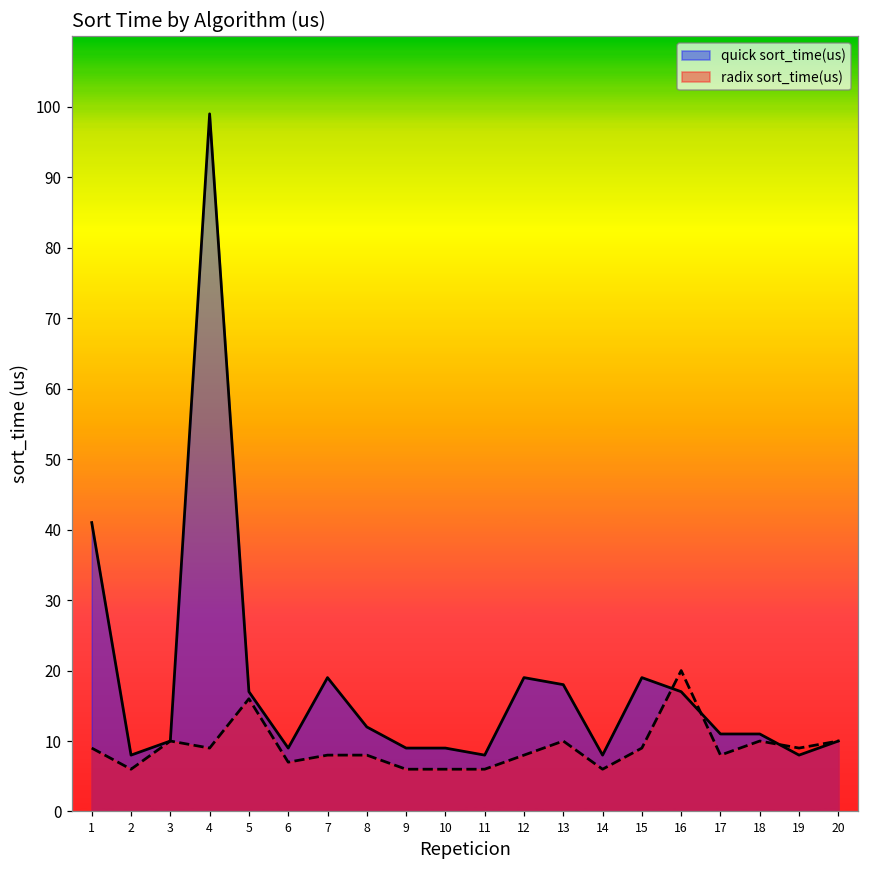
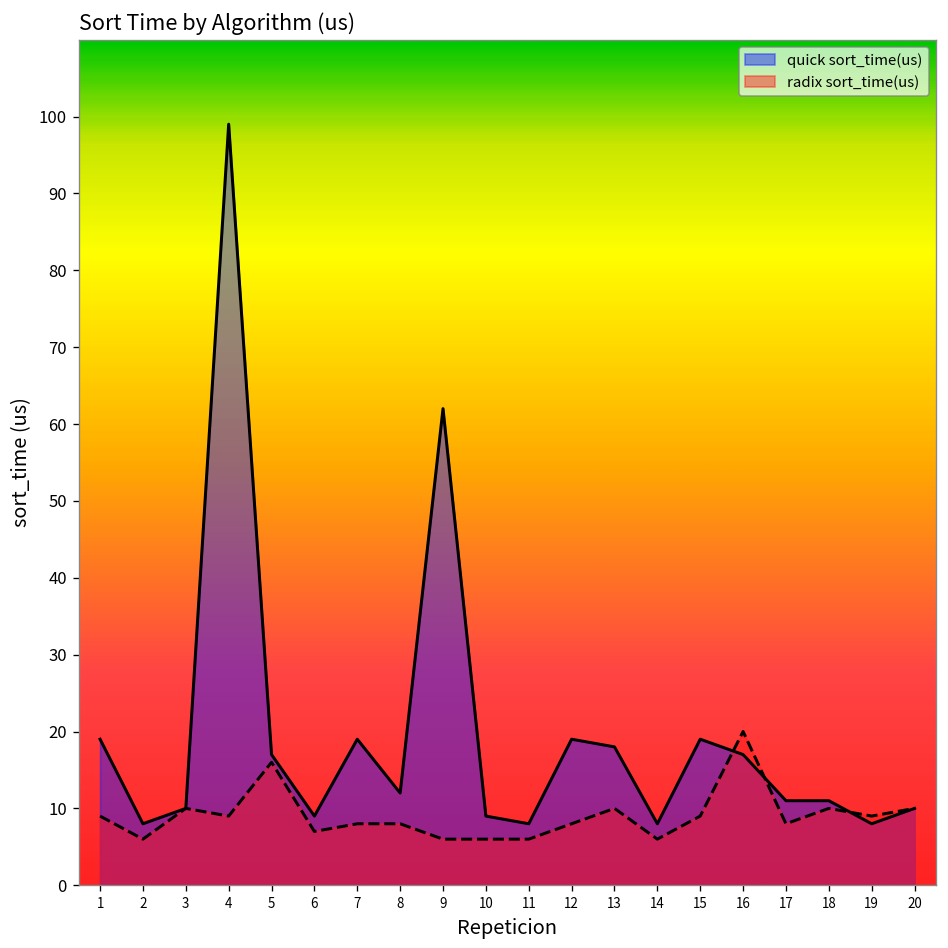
quick sort_time(us), 1: 41 -> 19
quick sort_time(us), 9: 9 -> 62
